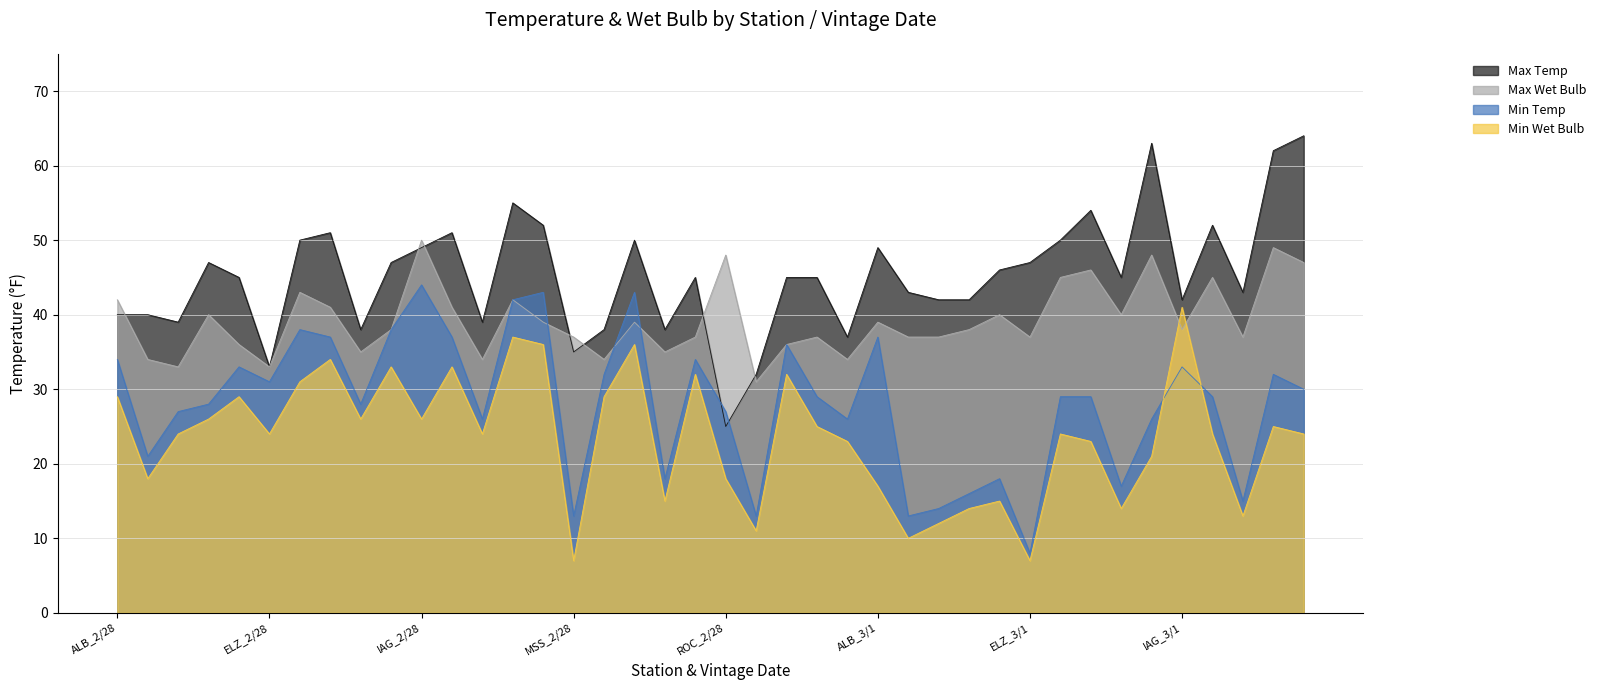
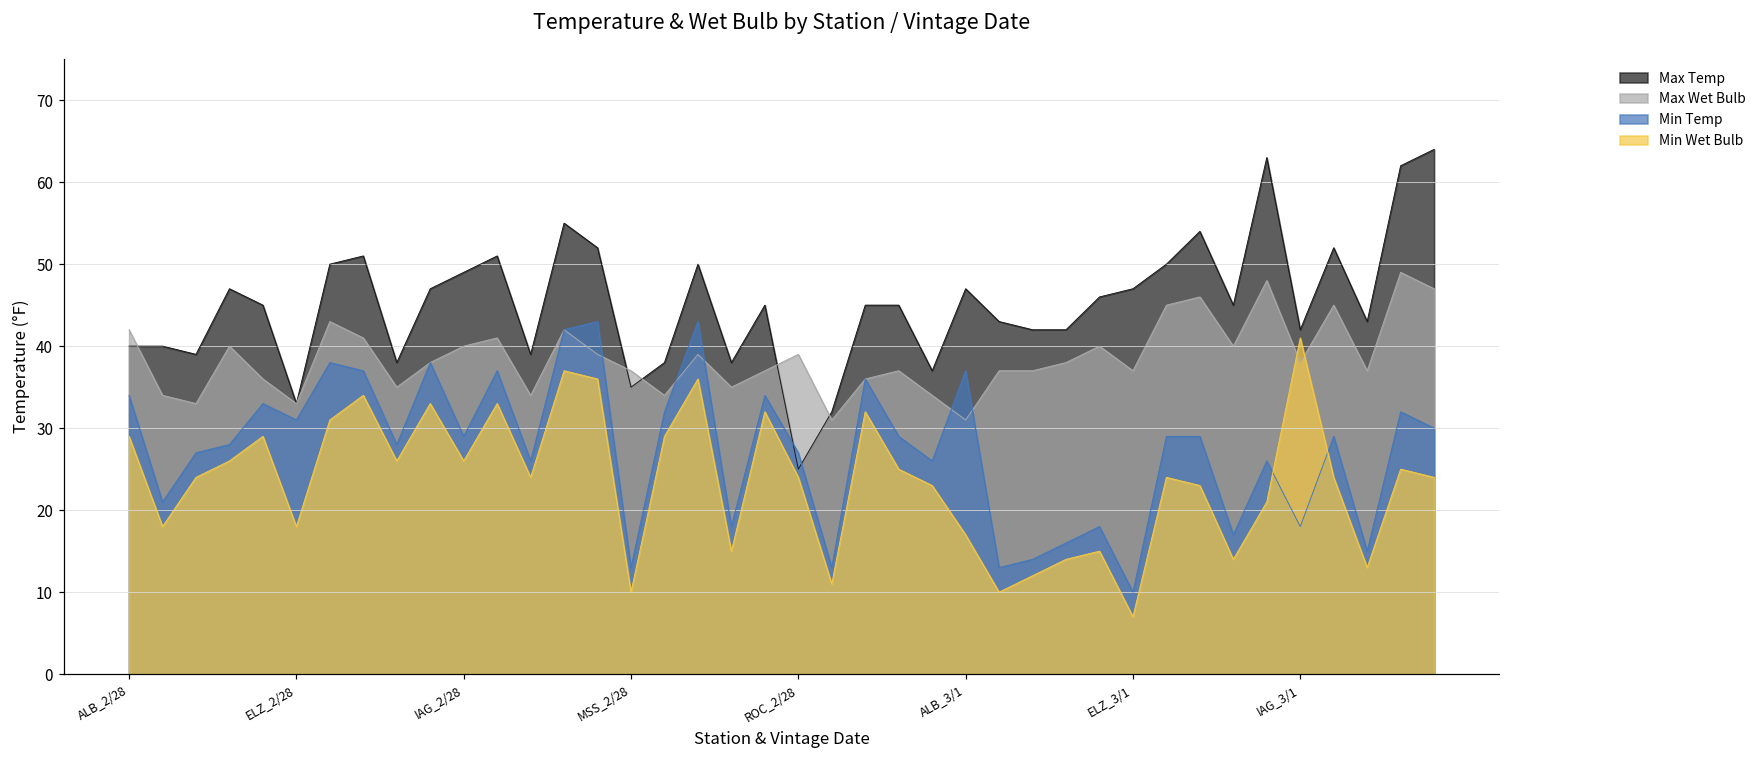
Min Wet Bulb, ELZ_2/28: 24 -> 18
Max Wet Bulb, IAG_2/28: 50 -> 40
Min Temp, IAG_2/28: 44 -> 29
Min Wet Bulb, MSS_2/28: 7 -> 10
Max Wet Bulb, ROC_2/28: 48 -> 39
Min Wet Bulb, ROC_2/28: 18 -> 24
Max Temp, ALB_3/1: 49 -> 47
Max Wet Bulb, ALB_3/1: 39 -> 31
Min Temp, ELZ_3/1: 8 -> 10
Min Temp, IAG_3/1: 33 -> 18
